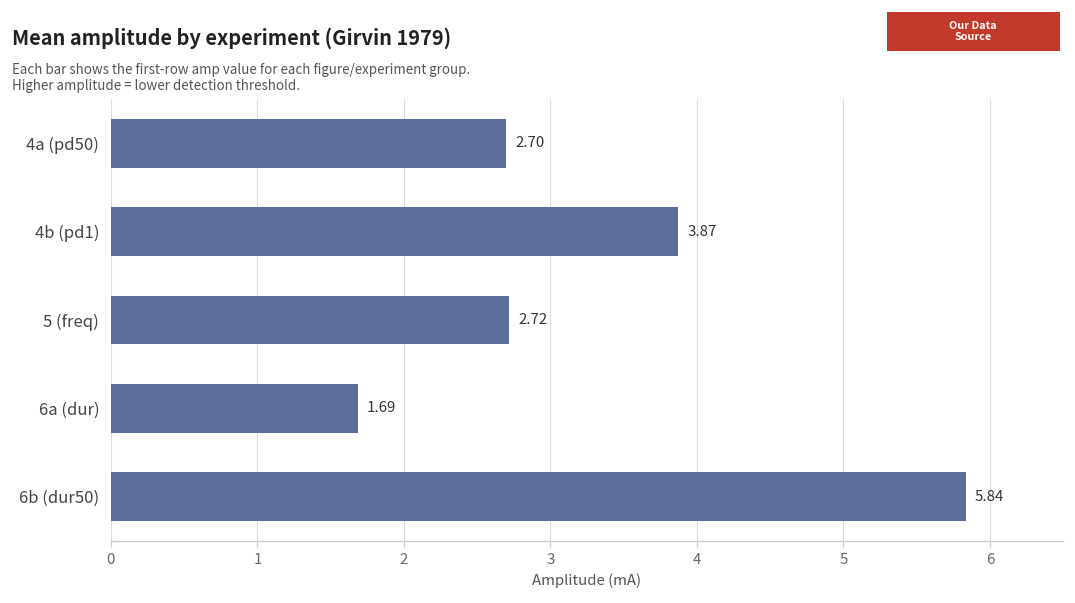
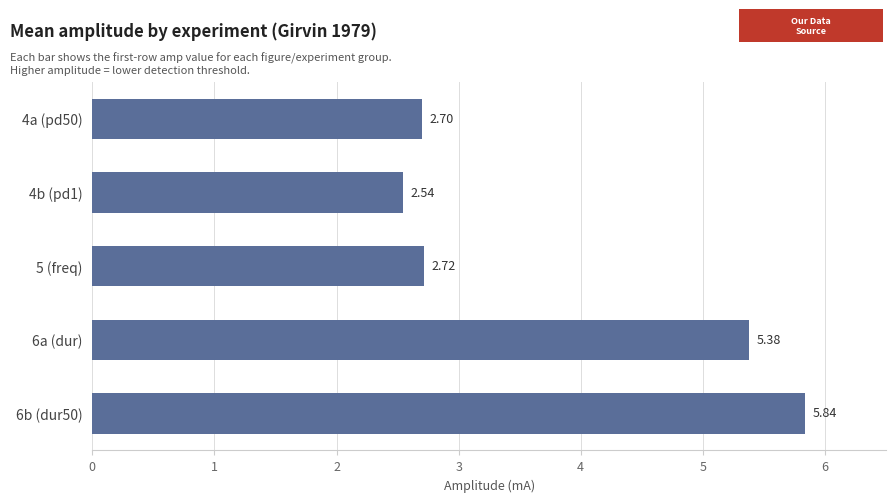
4b (pd1): 3.87 -> 2.54
6a (dur): 1.69 -> 5.38
